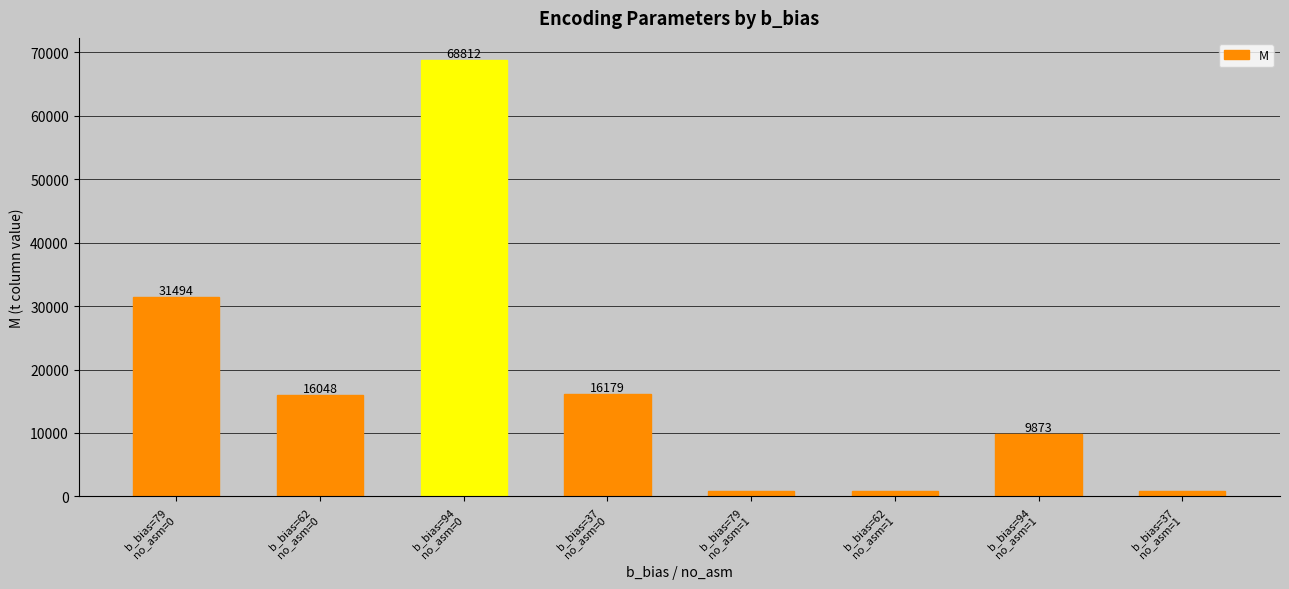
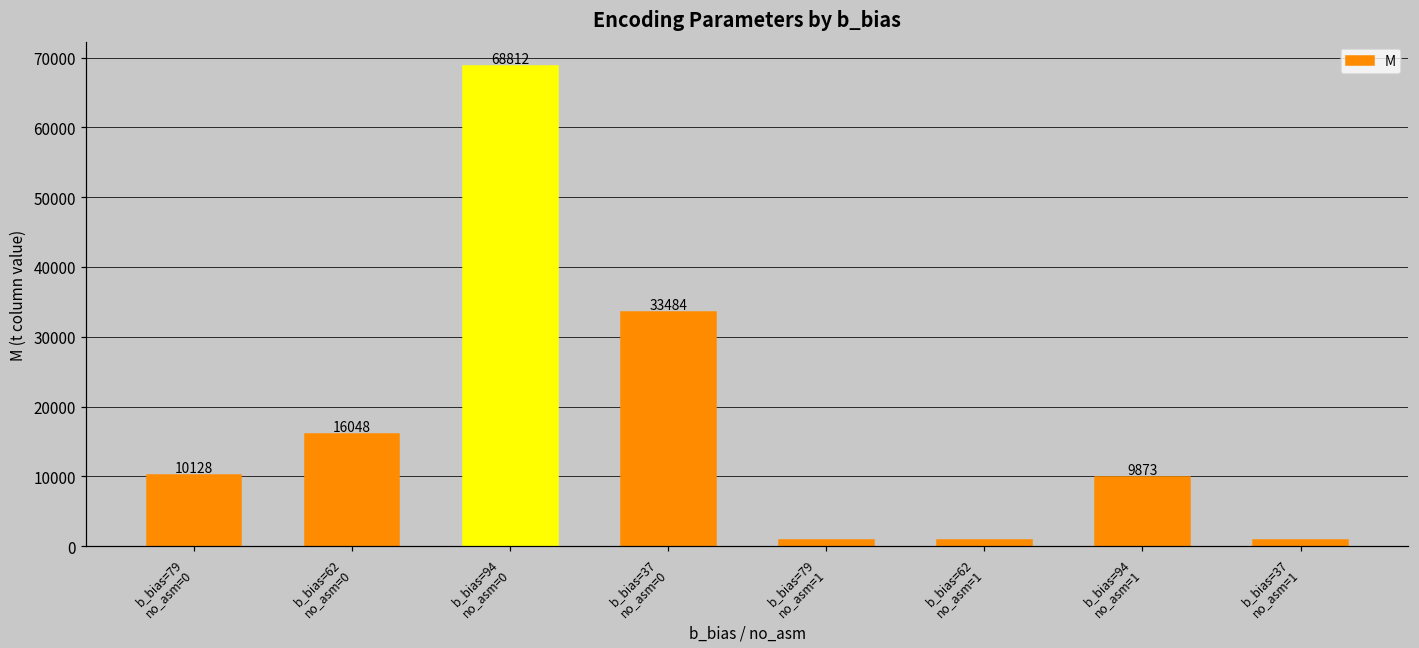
b_bias=79 no_asm=0: 31494 -> 10128
b_bias=37 no_asm=0: 16179 -> 33484
